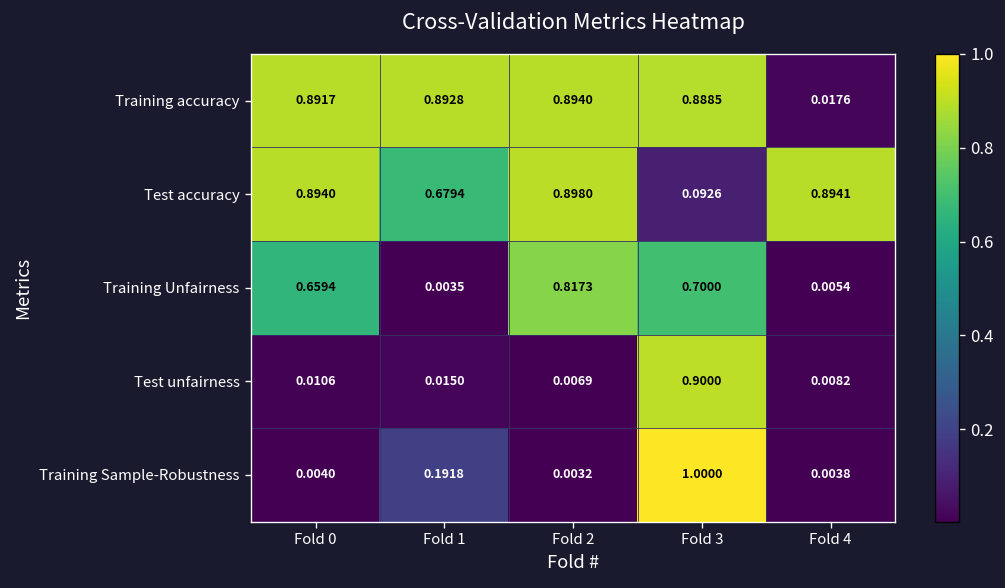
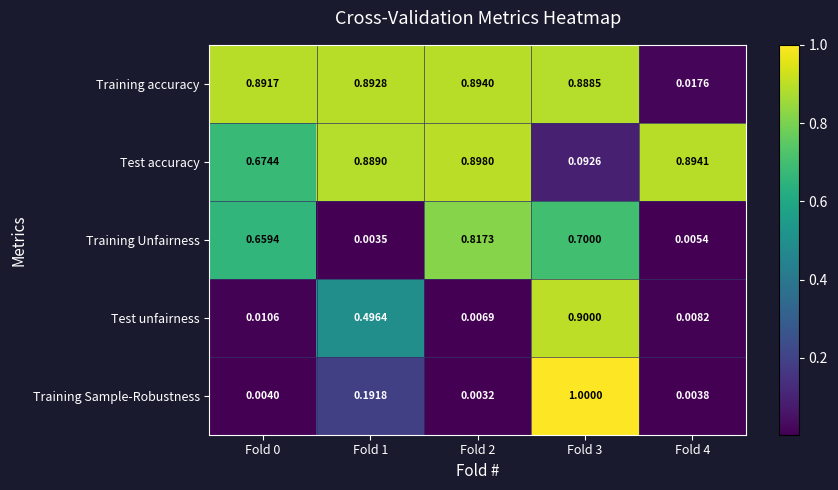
Test accuracy, Fold 0: 0.8940 -> 0.6744
Test accuracy, Fold 1: 0.6794 -> 0.8890
Test unfairness, Fold 1: 0.0150 -> 0.4964
